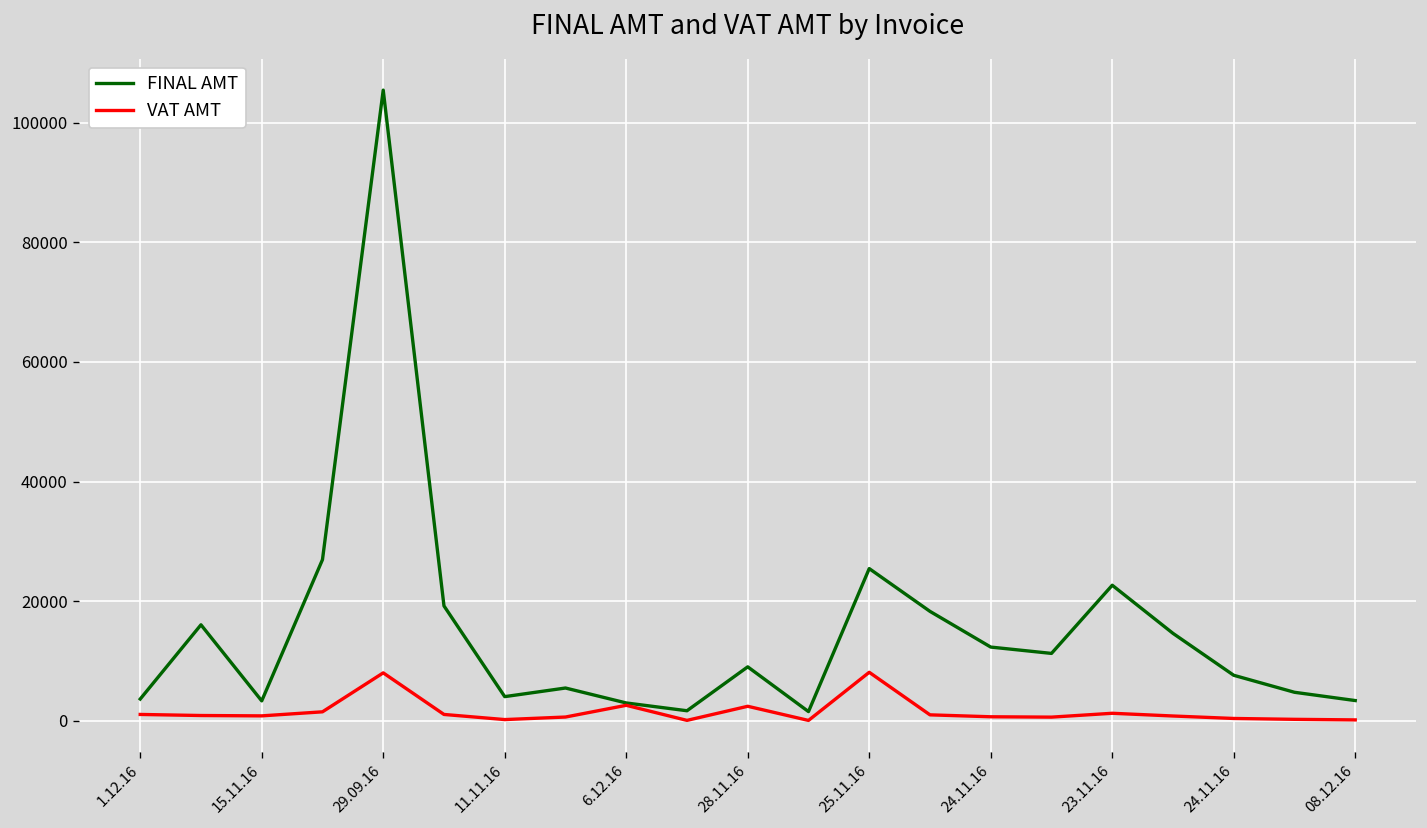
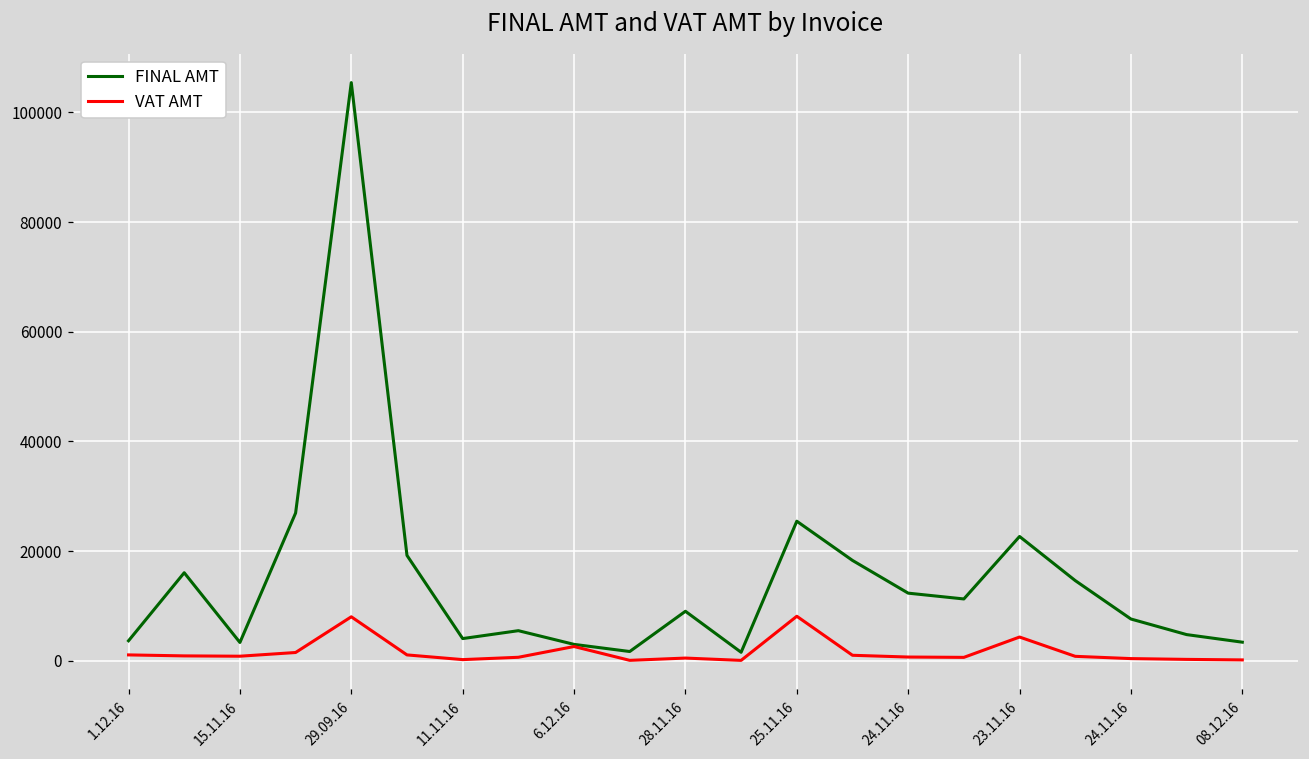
VAT AMT, 28.11.16: 2000 -> 1000
VAT AMT, 23.11.16: 1000 -> 4000
